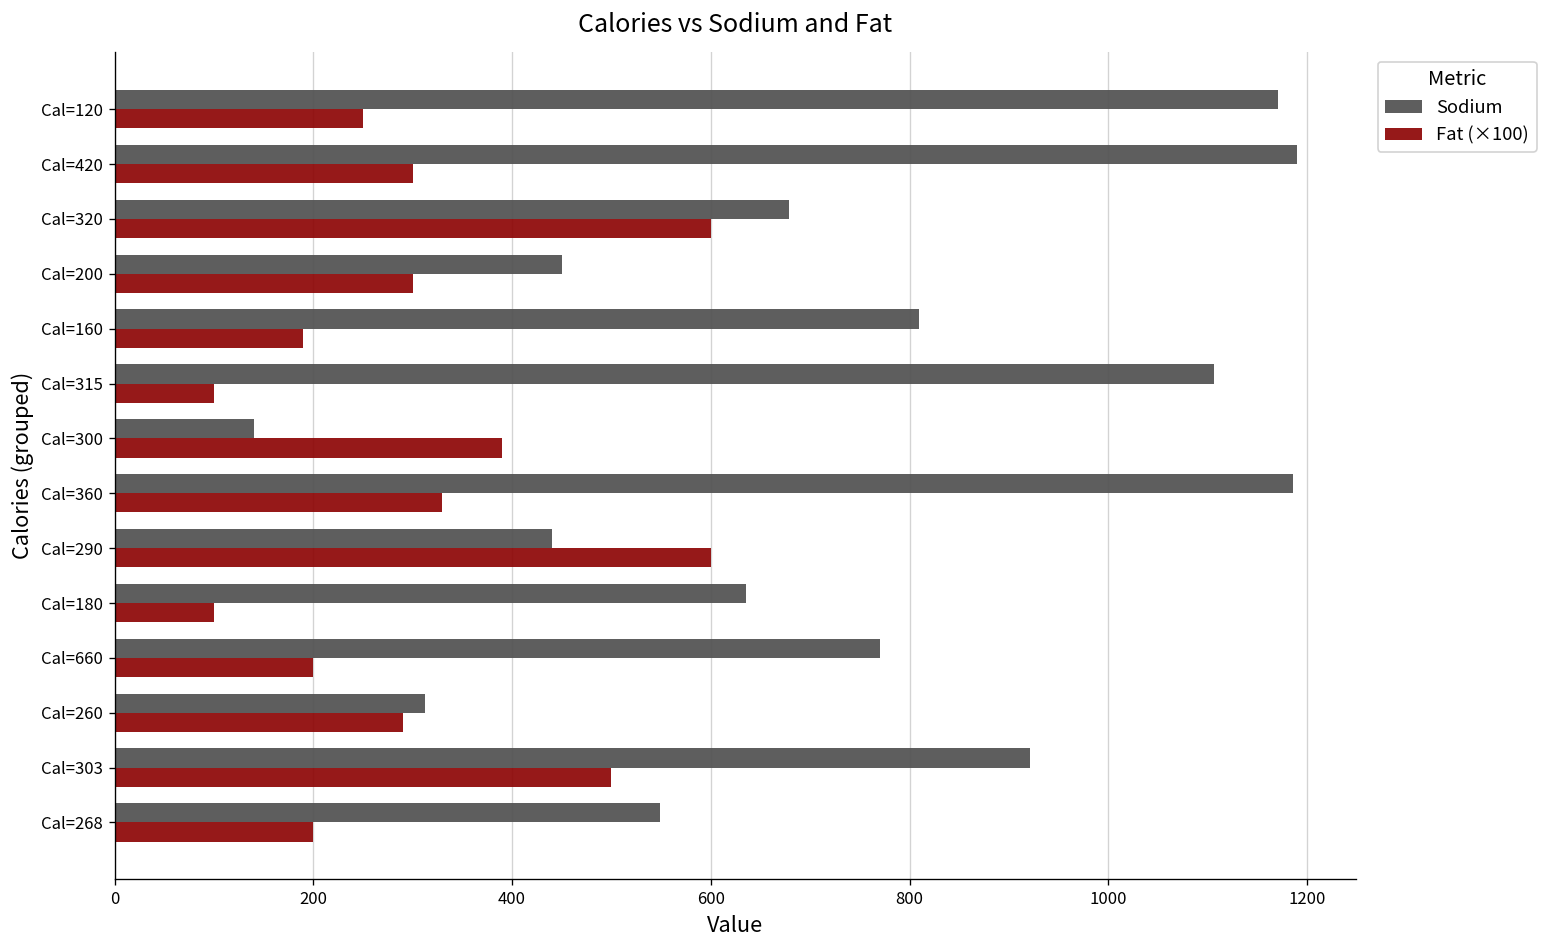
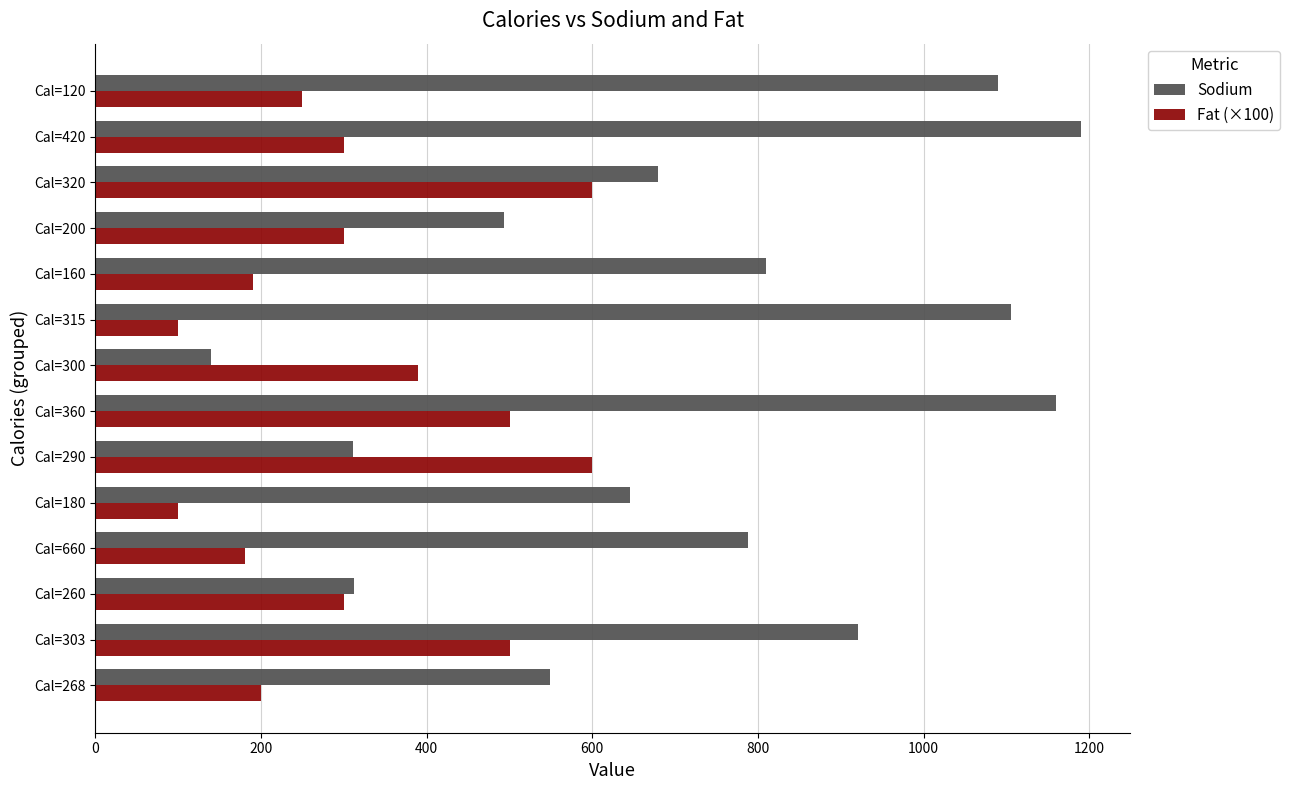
Sodium, Cal=120: 1170 -> 1090
Sodium, Cal=200: 450 -> 490
Sodium, Cal=360: 1190 -> 1160
Fat (×100), Cal=360: 330 -> 500
Sodium, Cal=290: 440 -> 310
Sodium, Cal=180: 640 -> 650
Sodium, Cal=660: 770 -> 790
Fat (×100), Cal=660: 200 -> 180
Fat (×100), Cal=260: 290 -> 300
